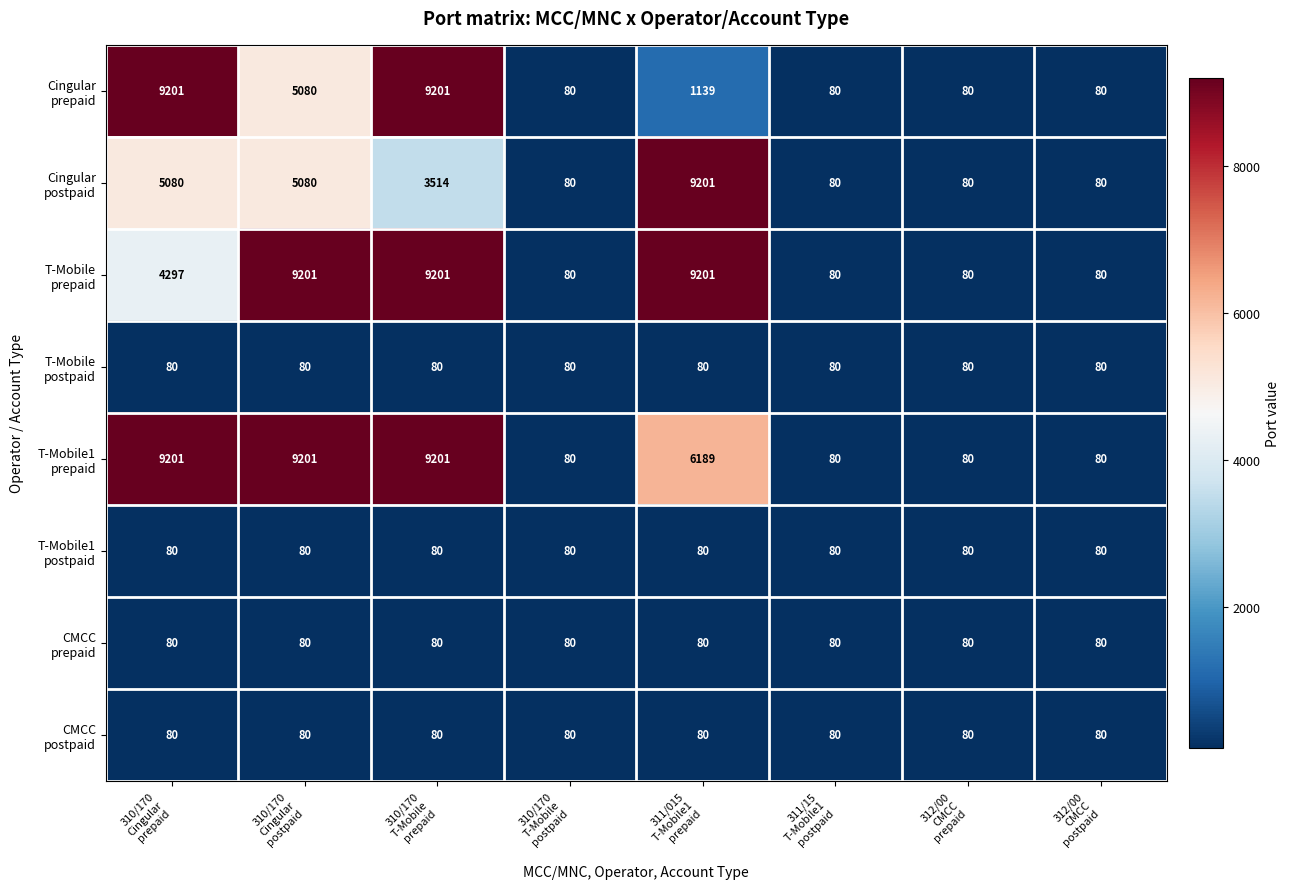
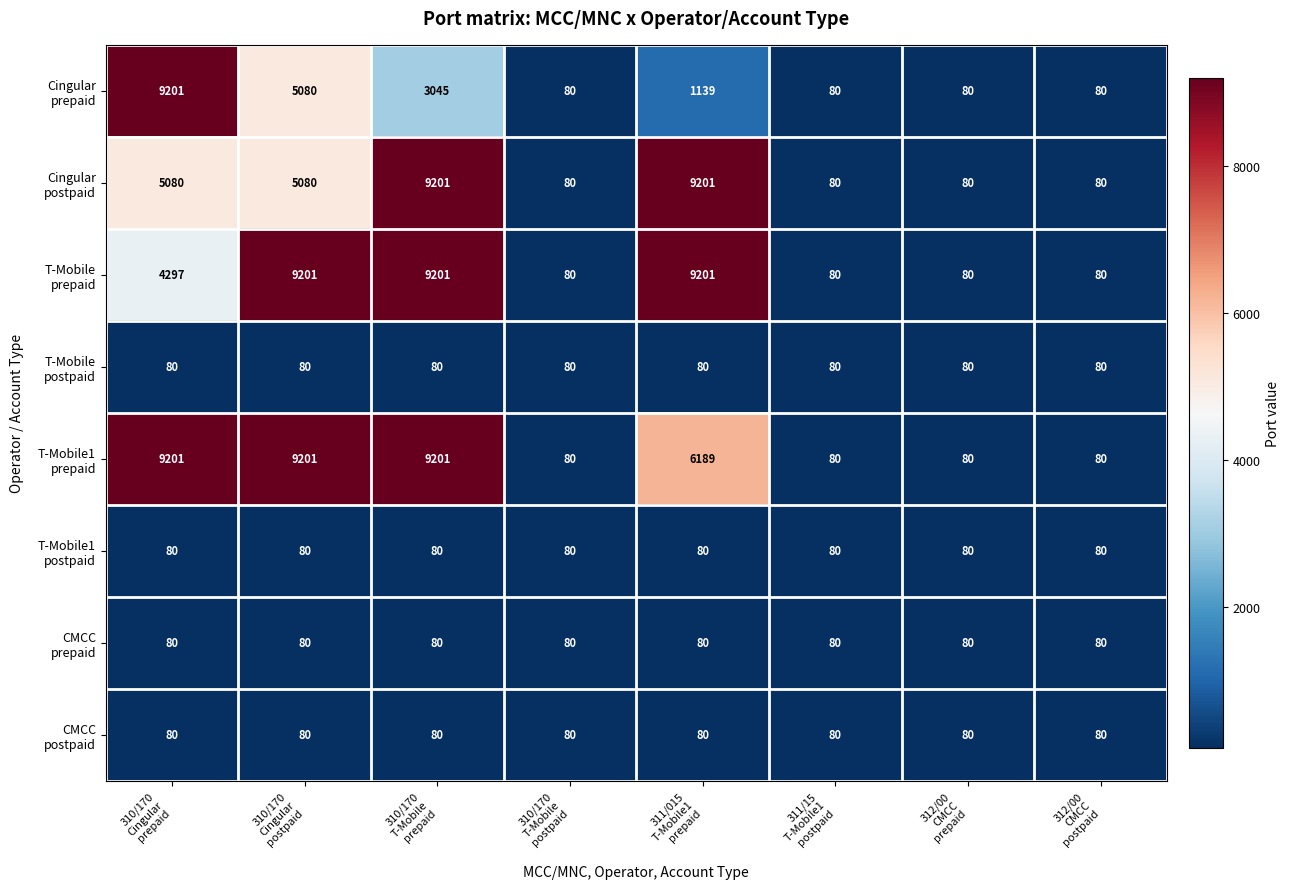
Cingular prepaid, 310/170 T-Mobile prepaid: 9201 -> 3045
Cingular postpaid, 310/170 T-Mobile prepaid: 3514 -> 9201
